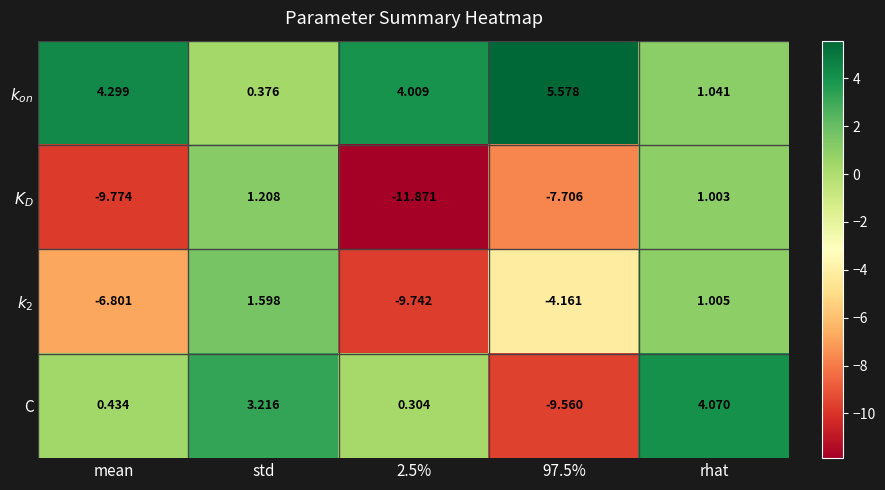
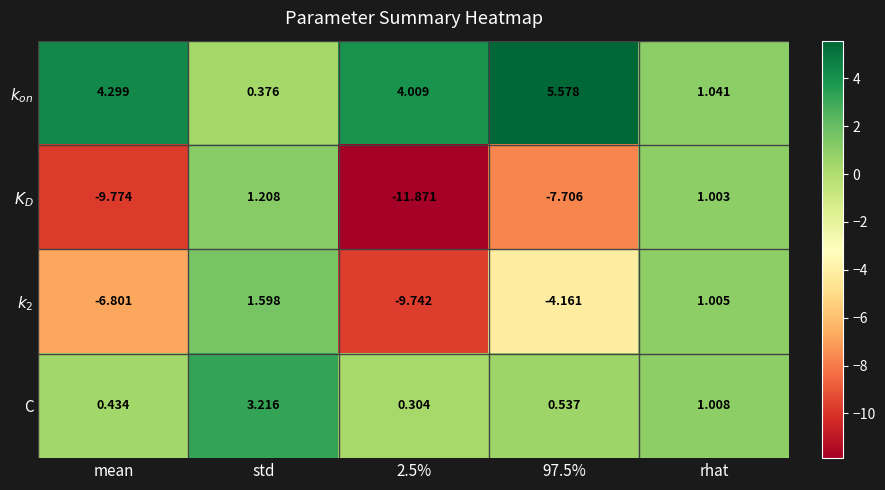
C, 97.5%: -9.560 -> 0.537
C, rhat: 4.070 -> 1.008
